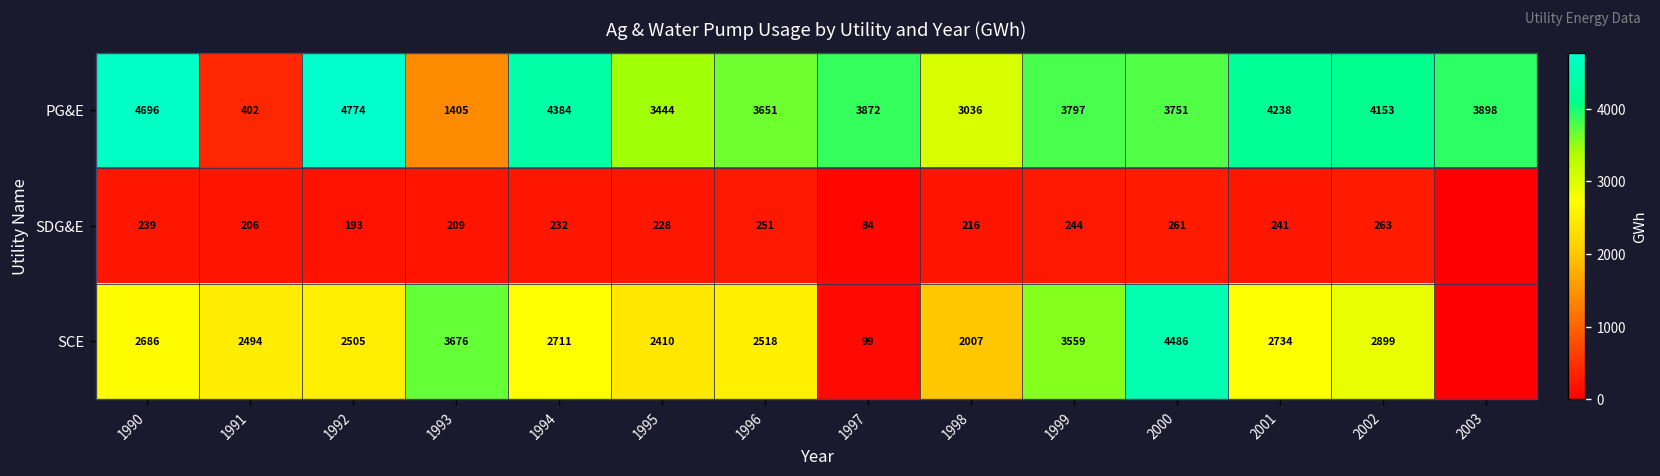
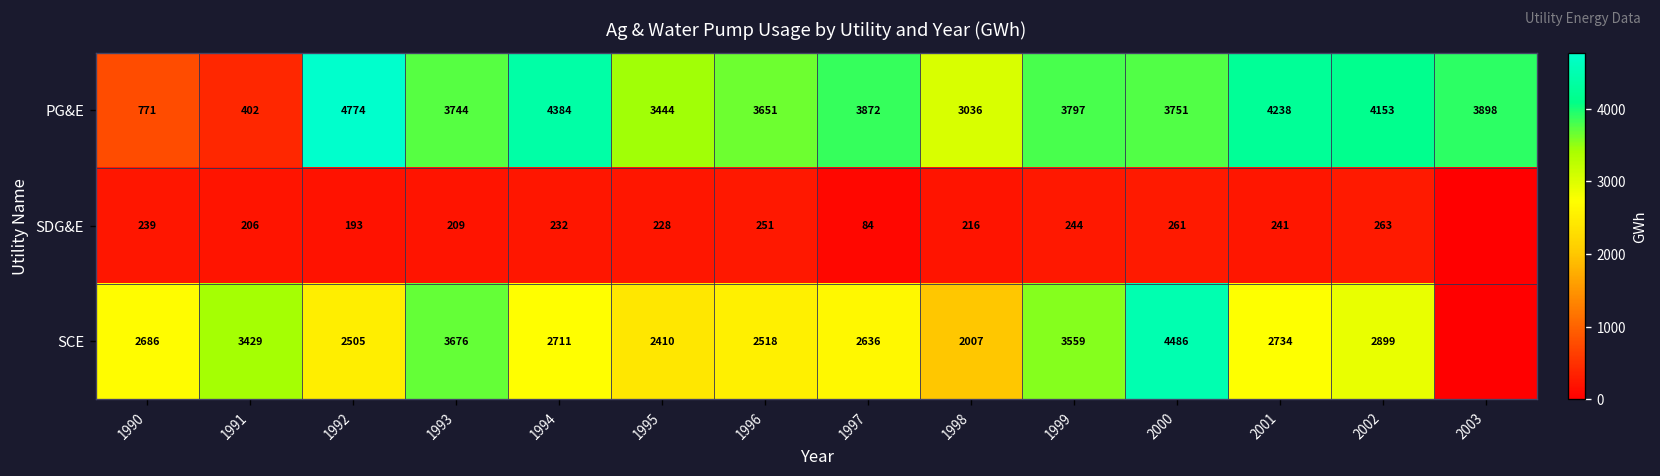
PG&E, 1990: 4696 -> 771
PG&E, 1993: 1405 -> 3744
SCE, 1991: 2494 -> 3429
SCE, 1997: 99 -> 2636
